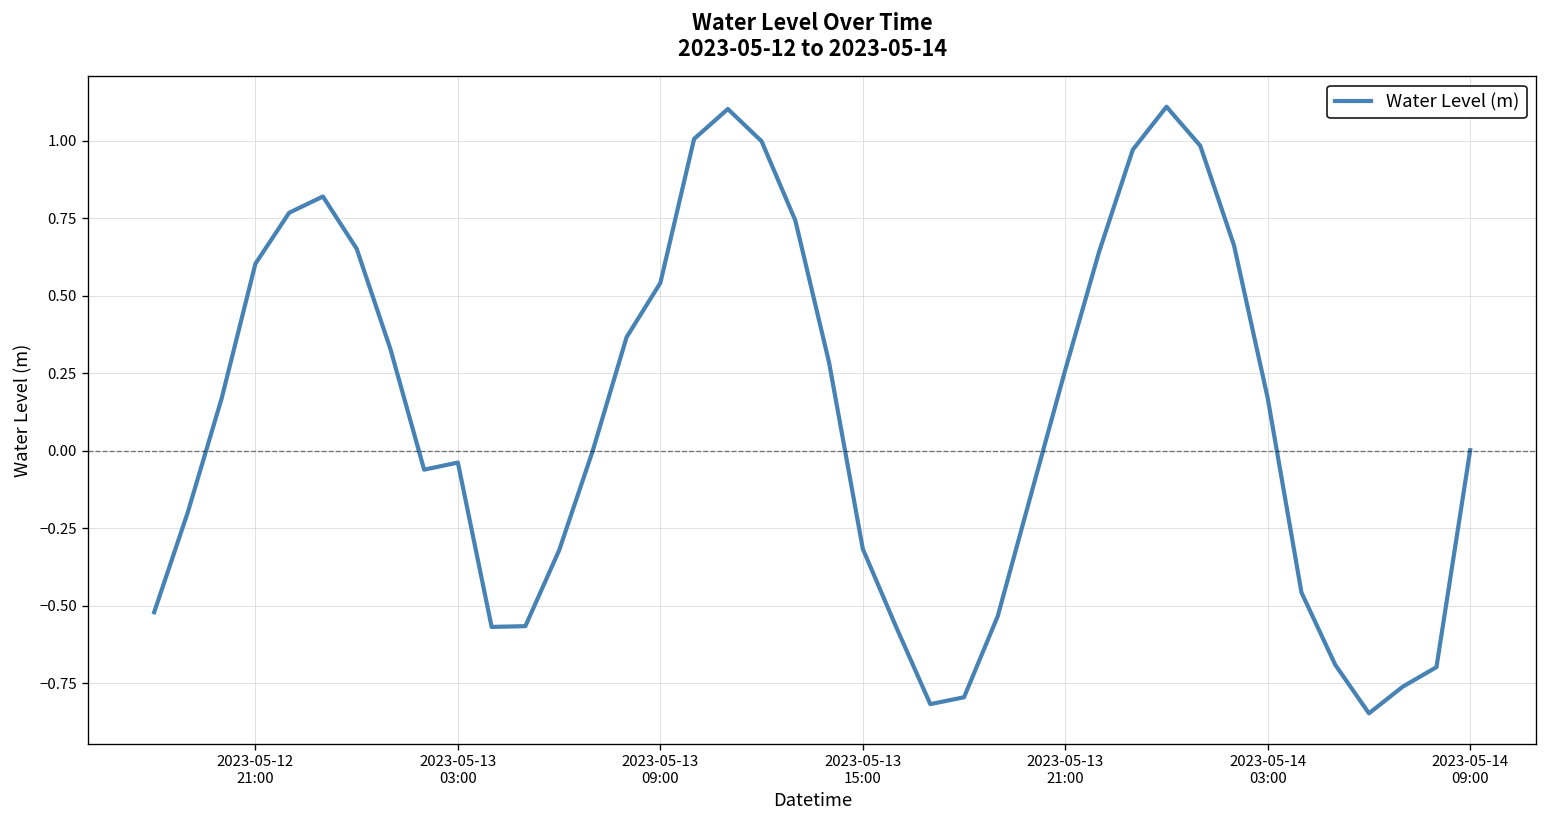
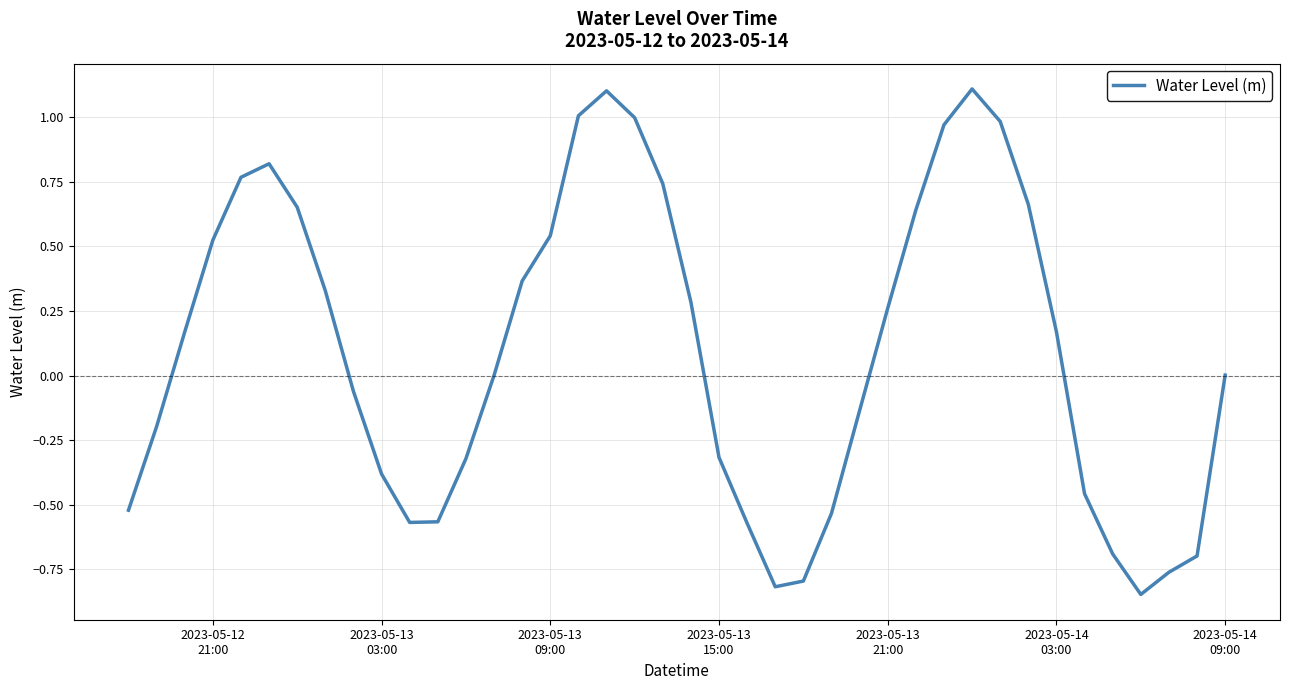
2023-05-12 21:00: 0.60 -> 0.52
2023-05-13 03:00: -0.04 -> -0.38
